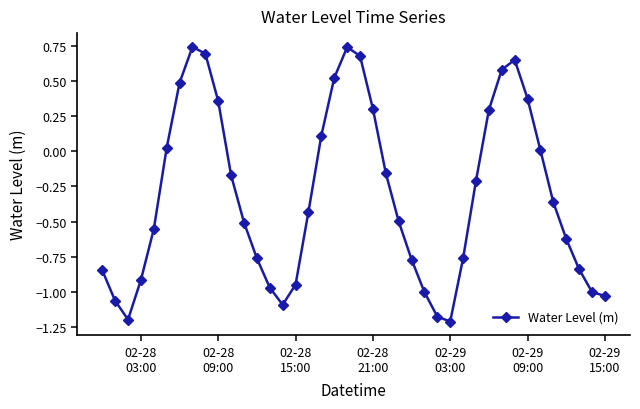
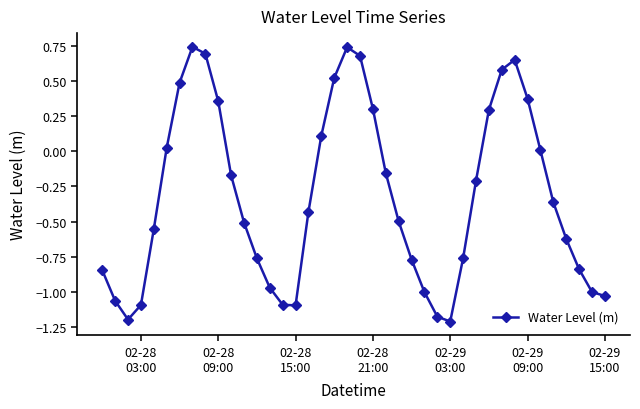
02-28 03:00: -0.92 -> -1.09
02-28 15:00: -0.95 -> -1.10
